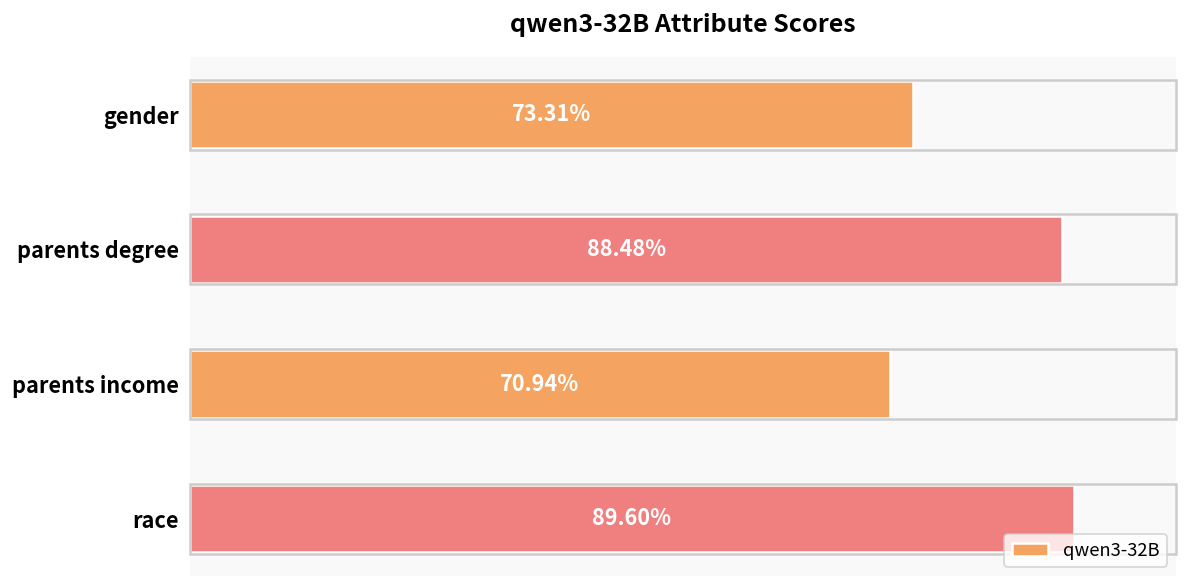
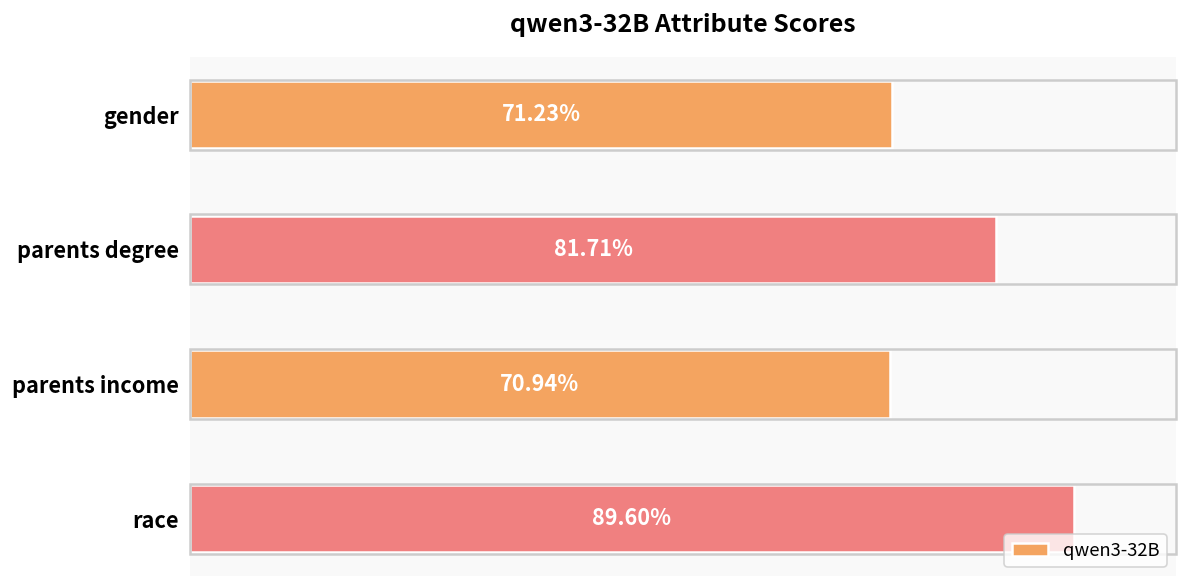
gender: 73.31% -> 71.23%
parents degree: 88.48% -> 81.71%
